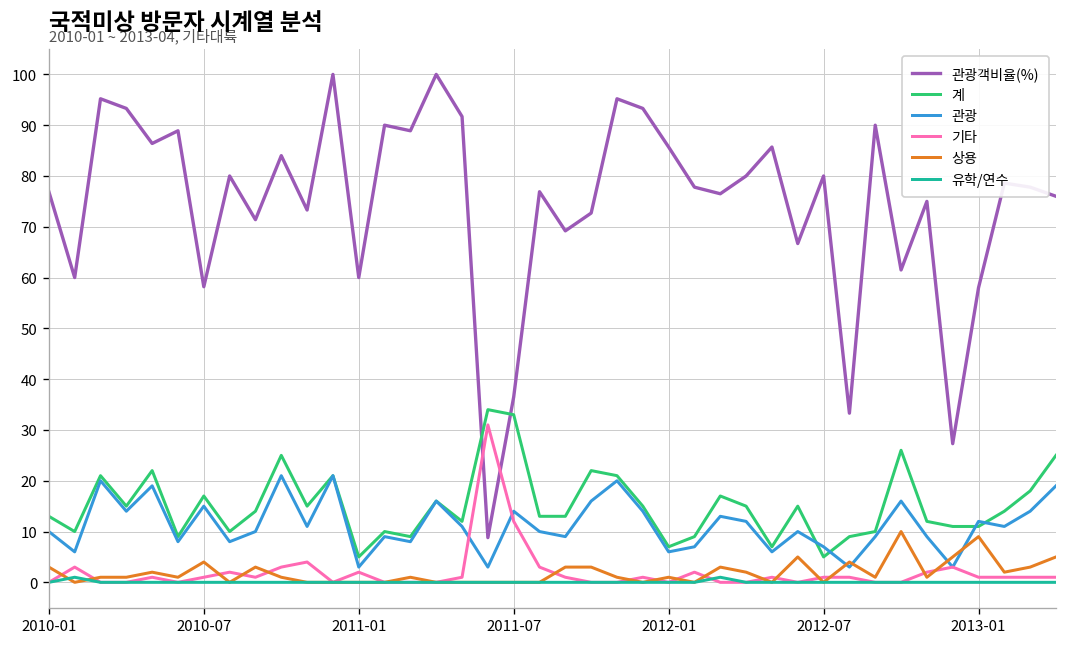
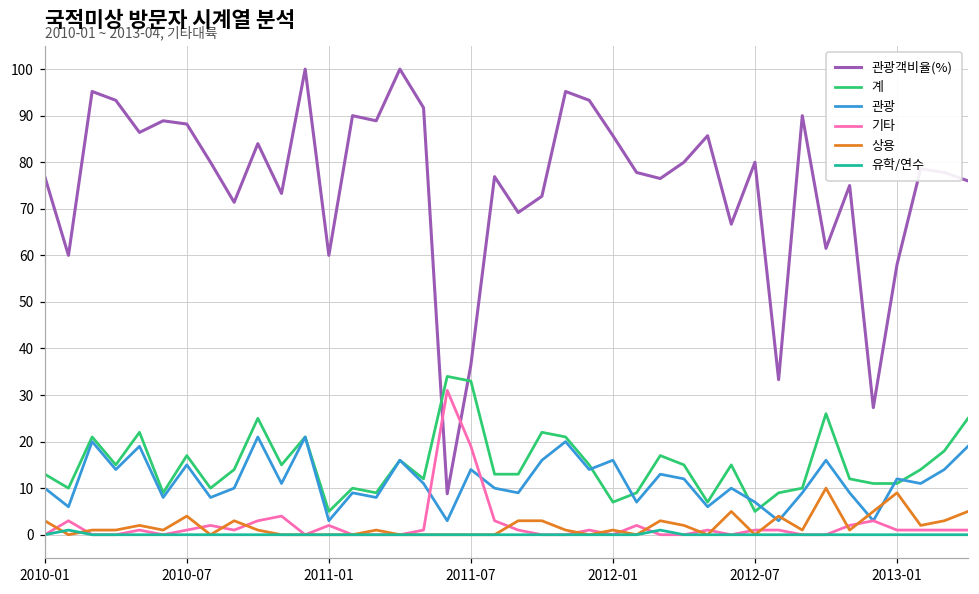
관광객비율(%), 2010-07: 58 -> 88
기타, 2011-07: 12 -> 19
관광, 2012-01: 6 -> 16
